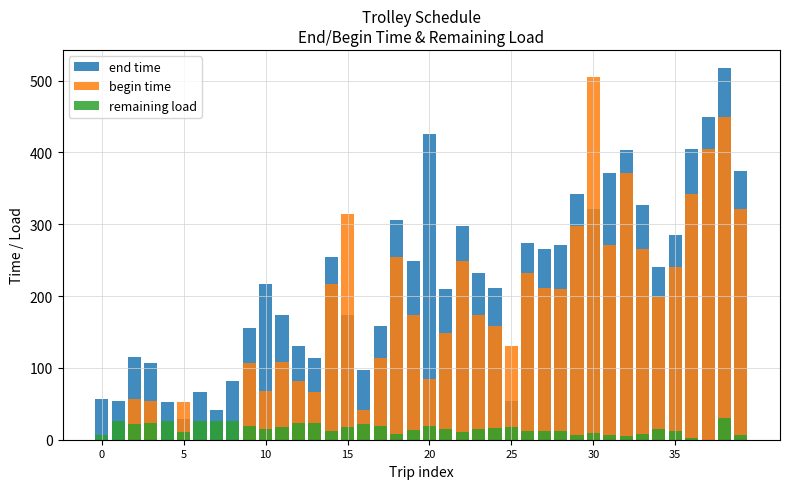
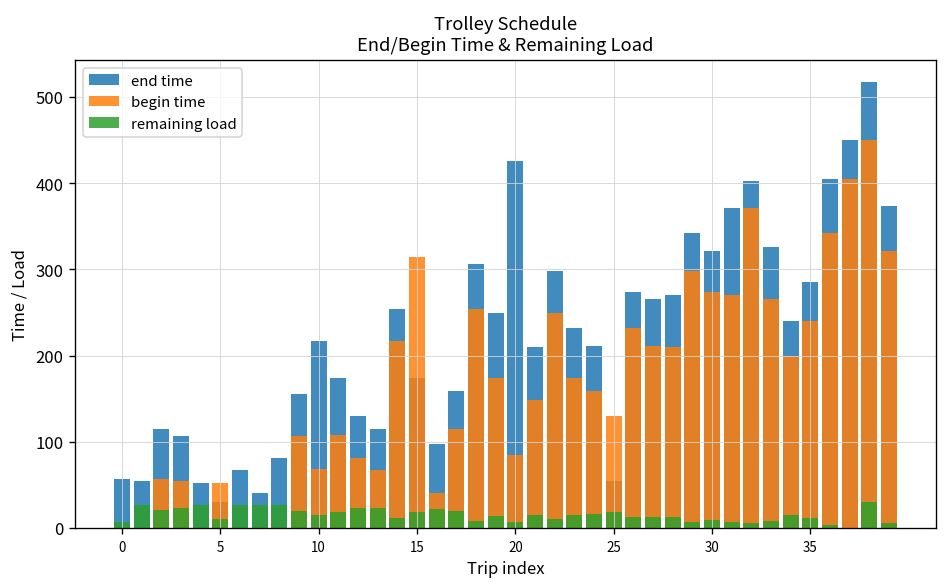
remaining load, 20: 20 -> 10
begin time, 30: 510 -> 270
